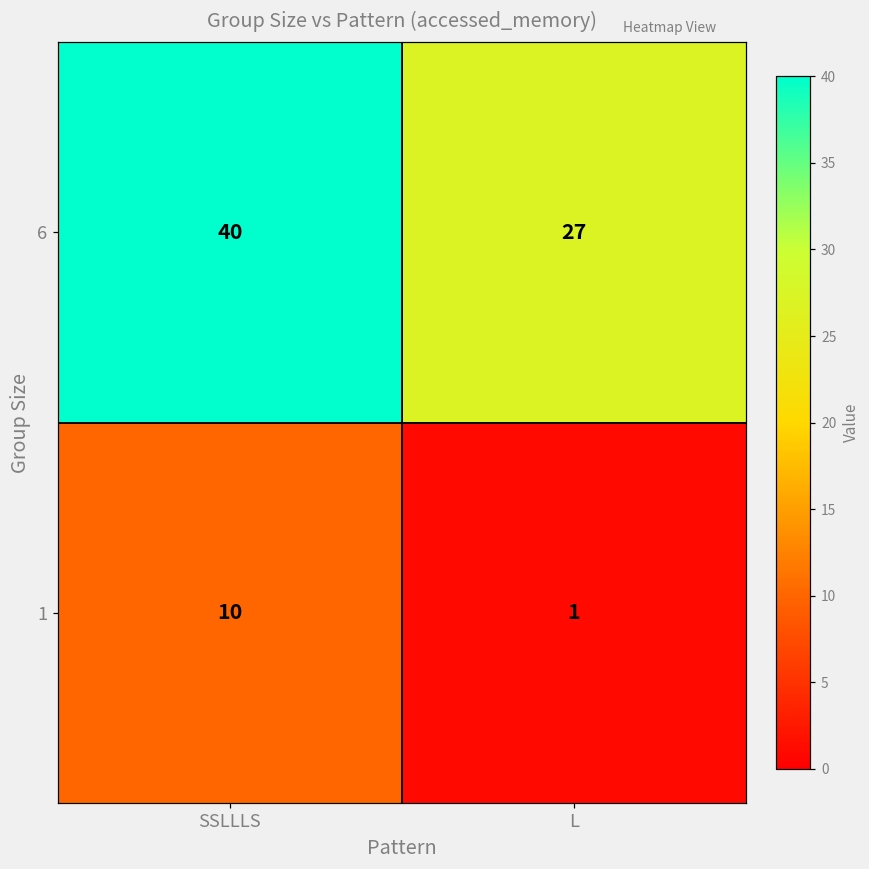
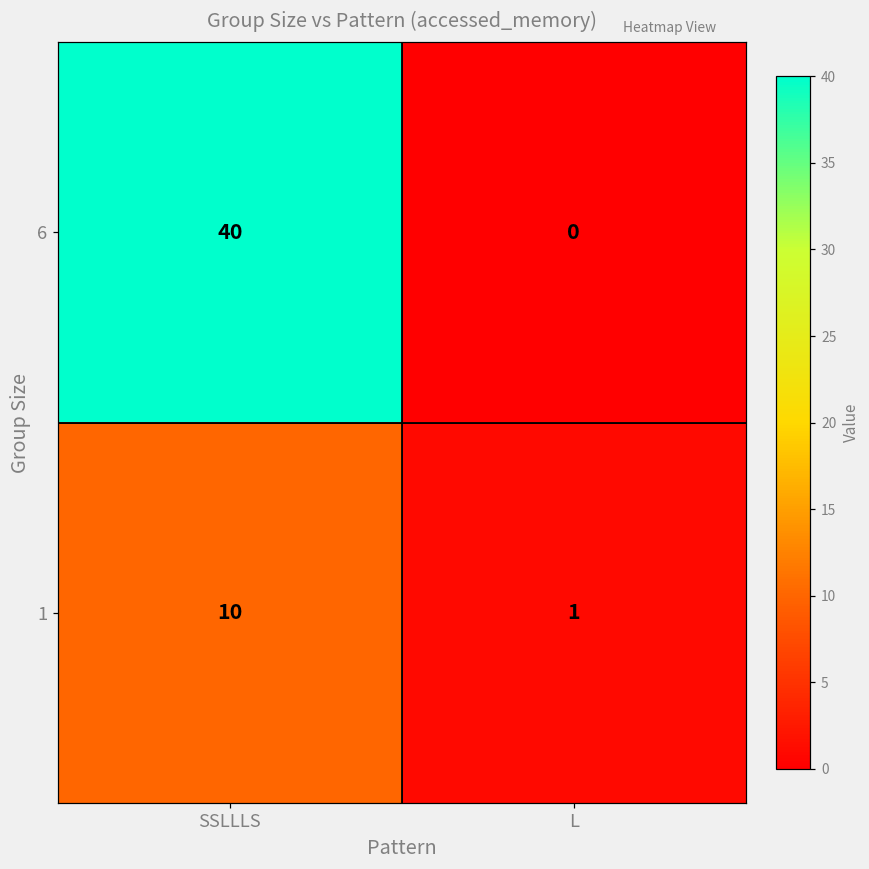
6, L: 27 -> 0
